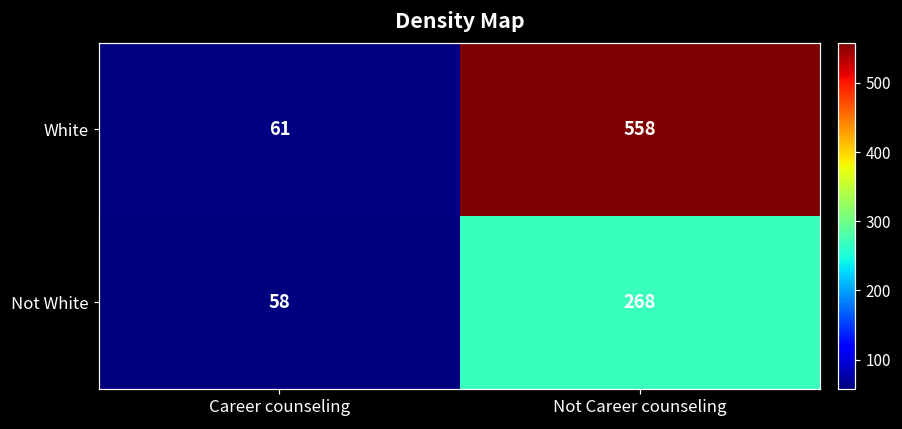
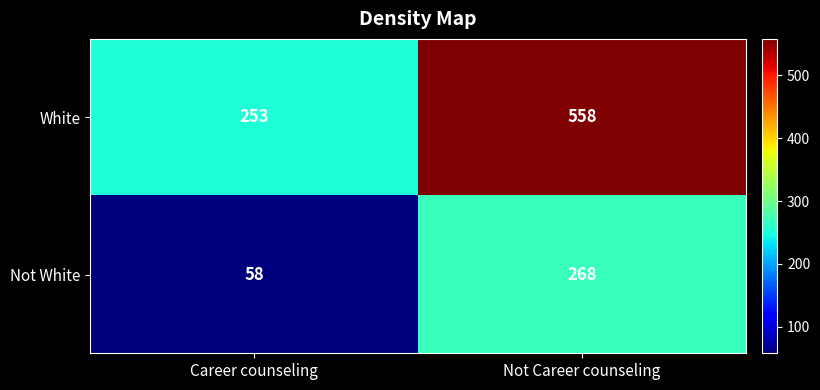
White, Career counseling: 61 -> 253
